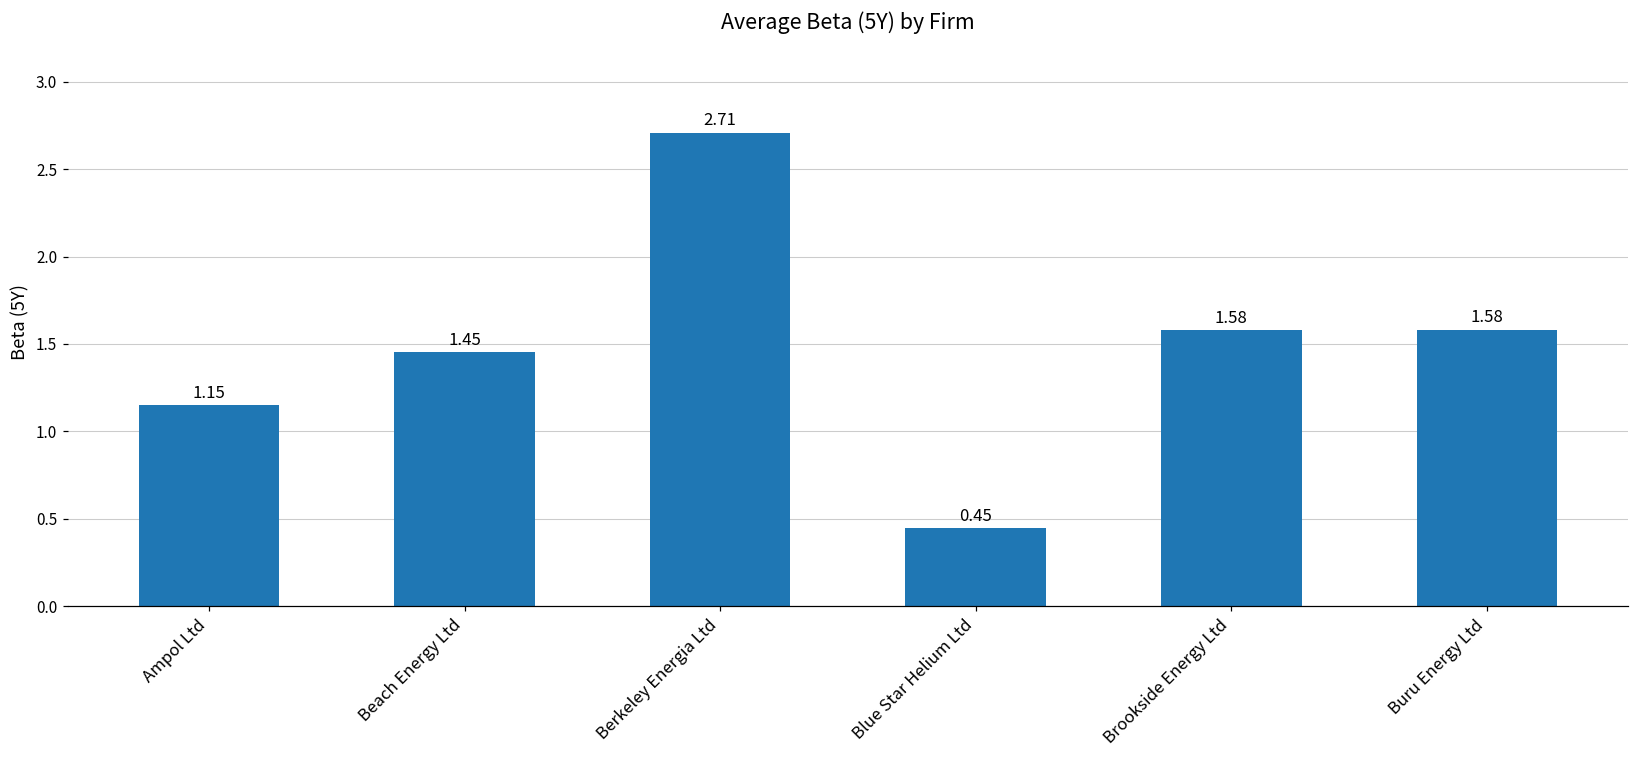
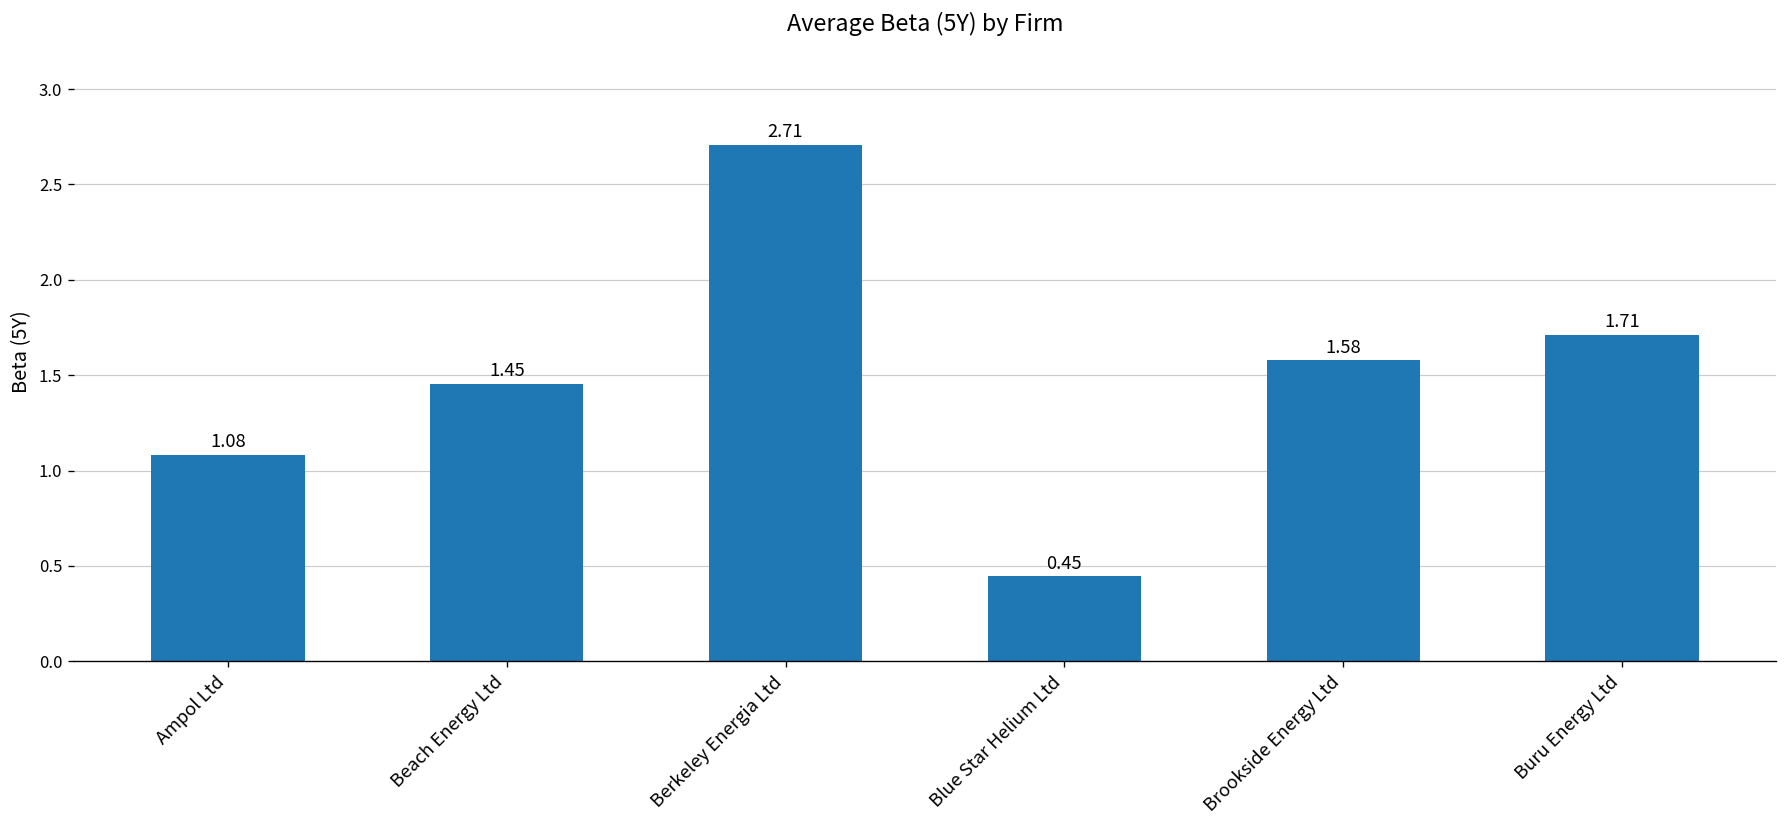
Ampol Ltd: 1.15 -> 1.08
Buru Energy Ltd: 1.58 -> 1.71
